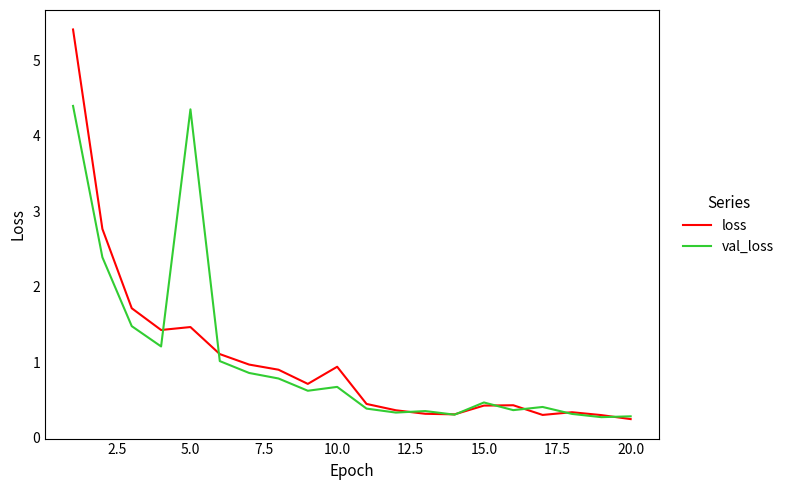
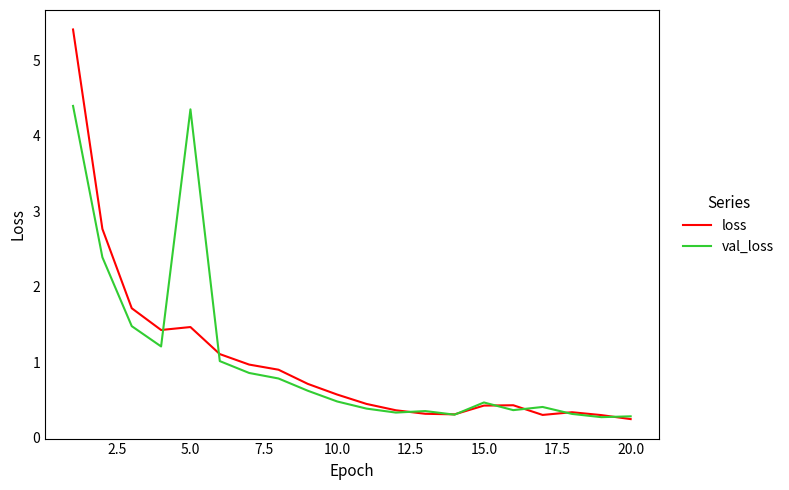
loss, 10.0: 0.9 -> 0.6
val_loss, 10.0: 0.7 -> 0.5
